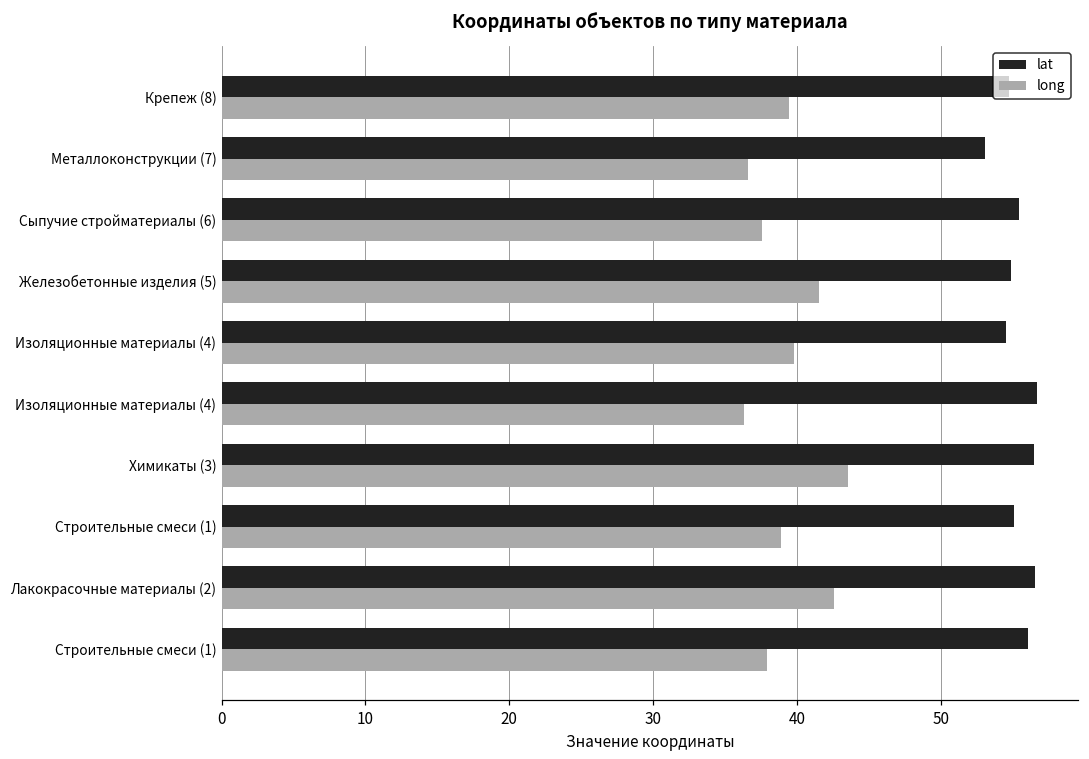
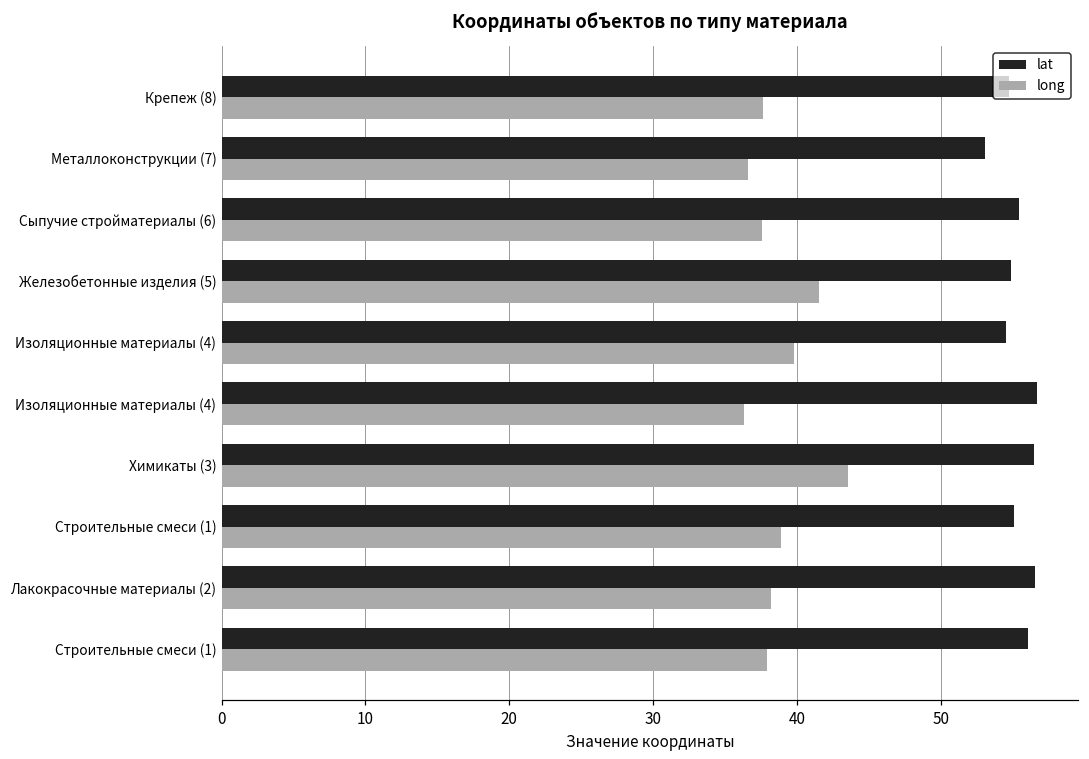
long, Крепеж (8): 39.5 -> 37.6
long, Лакокрасочные материалы (2): 42.5 -> 38.2
